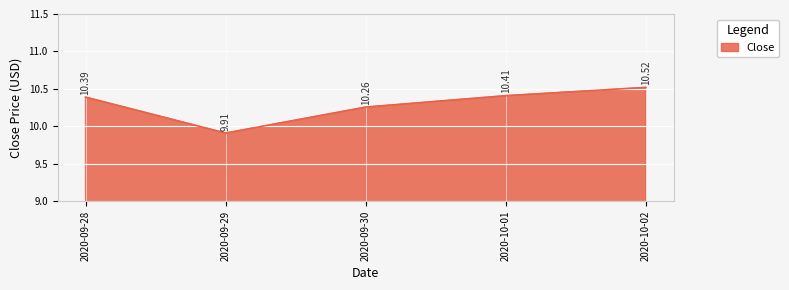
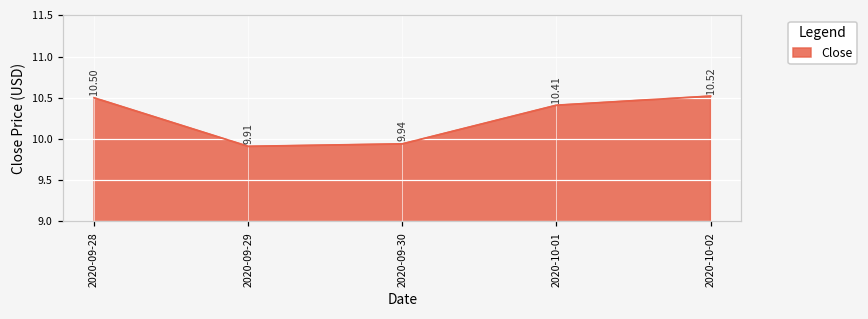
2020-09-28: 10.39 -> 10.50
2020-09-30: 10.26 -> 9.94
